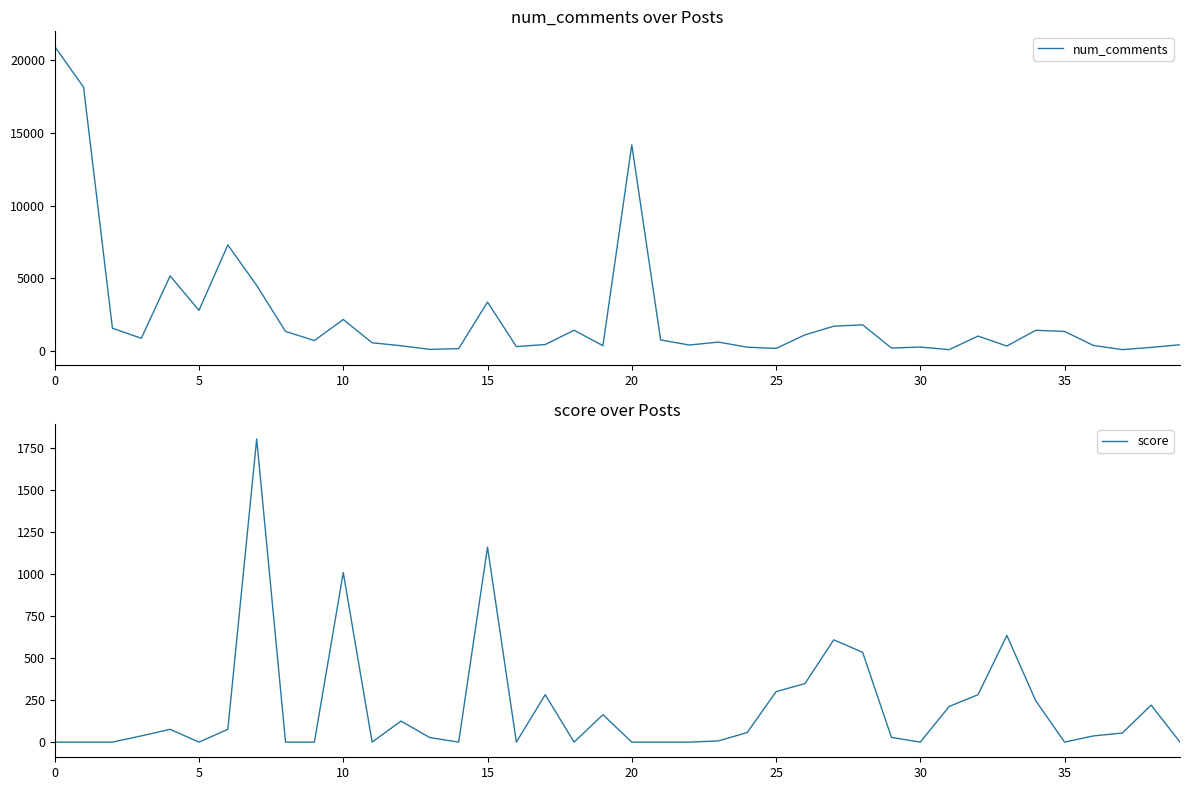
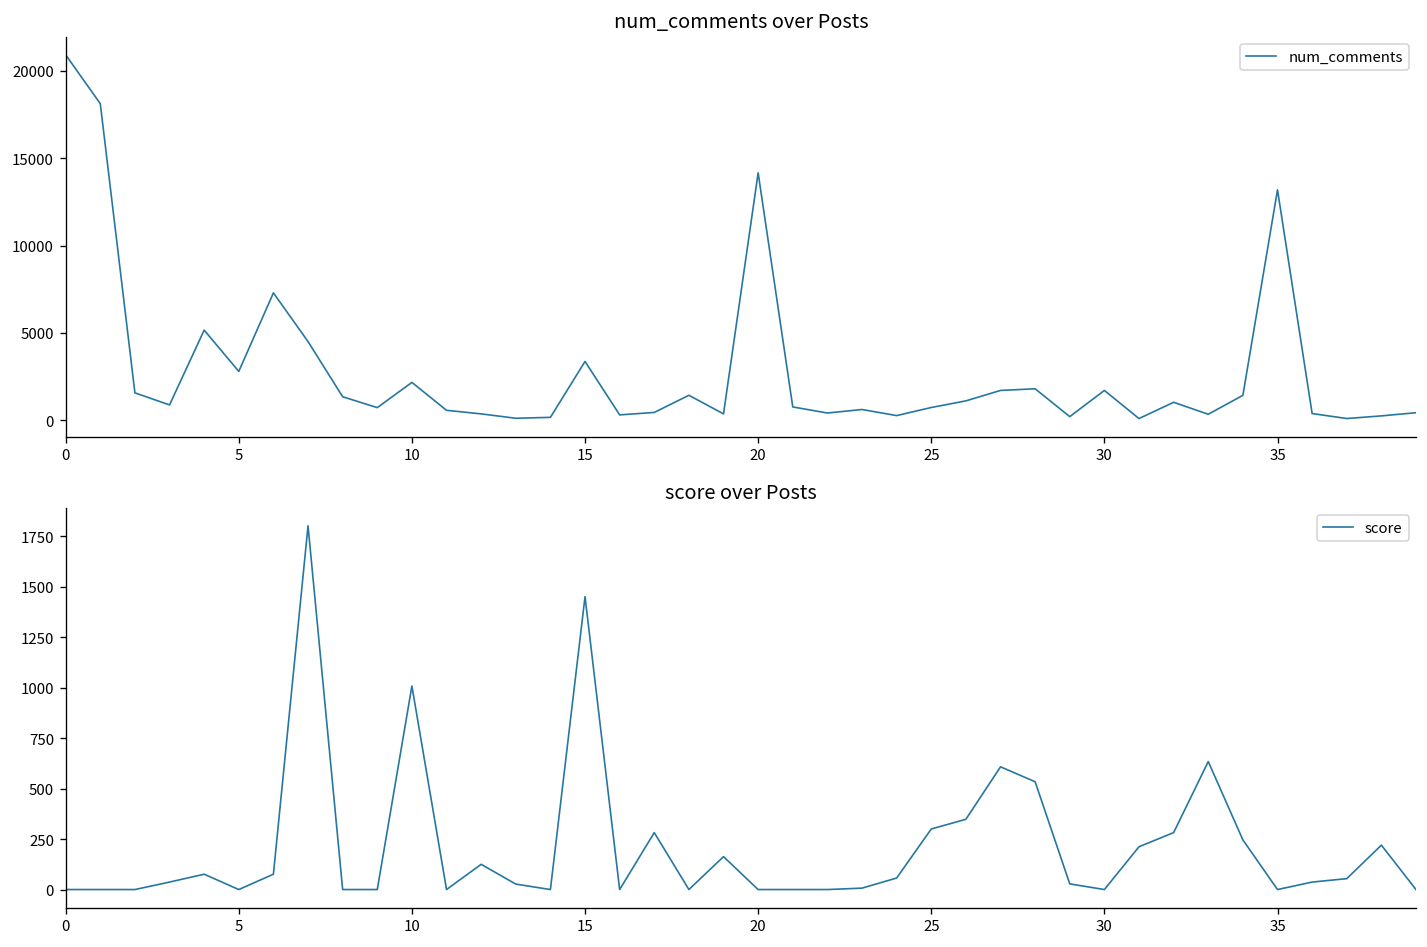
num_comments over Posts, 25: 200 -> 700
num_comments over Posts, 30: 300 -> 1700
num_comments over Posts, 35: 1400 -> 13200
score over Posts, 15: 1160 -> 1450
